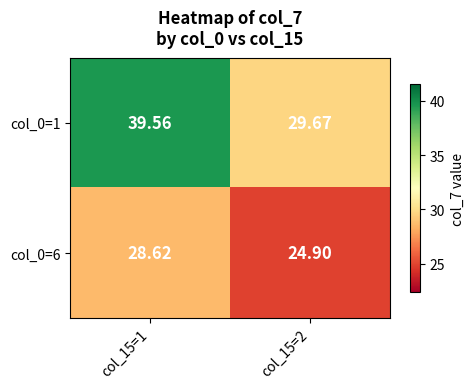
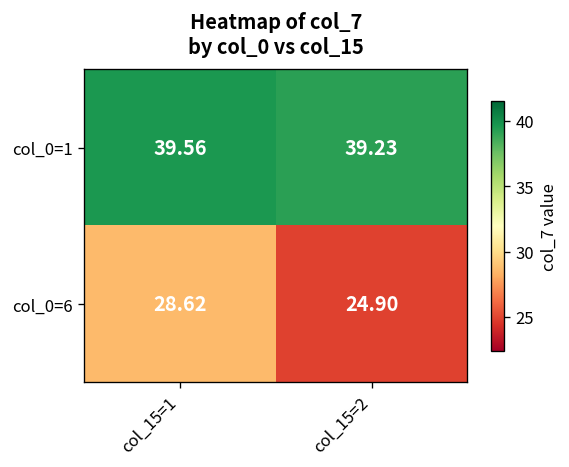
col_0=1, col_15=2: 29.67 -> 39.23
